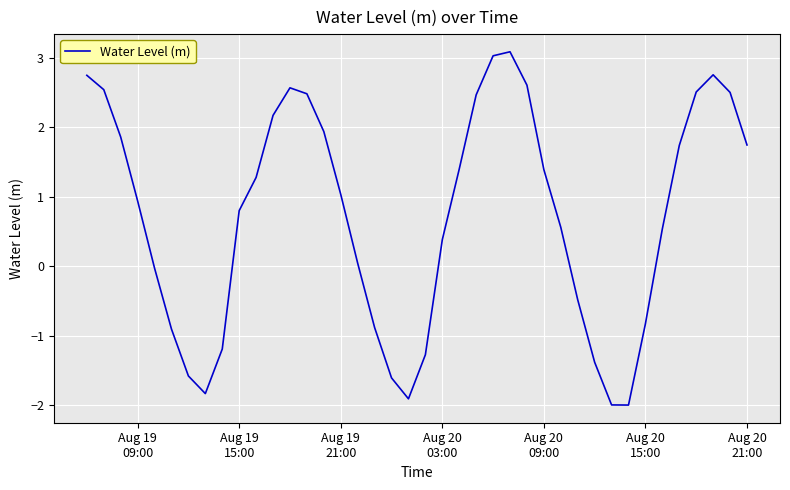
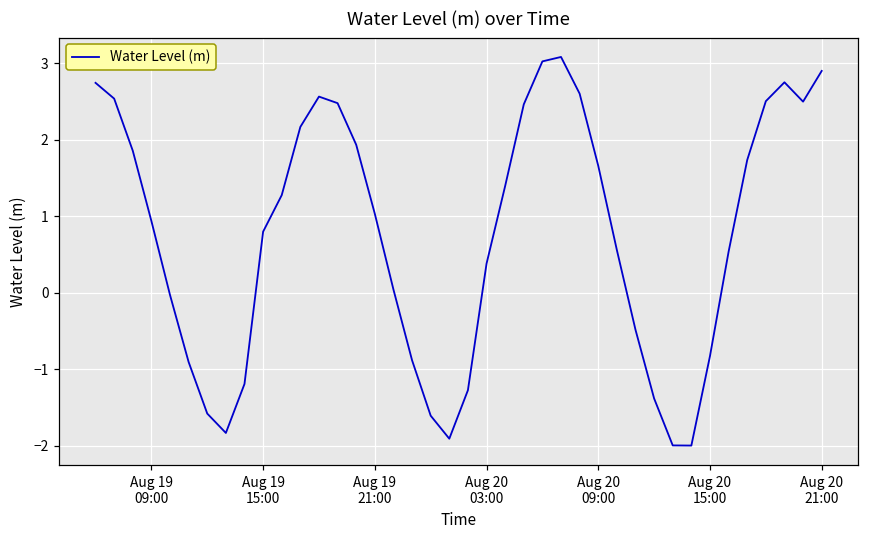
Aug 20 09:00: 1.4 -> 1.7
Aug 20 21:00: 1.7 -> 2.9
